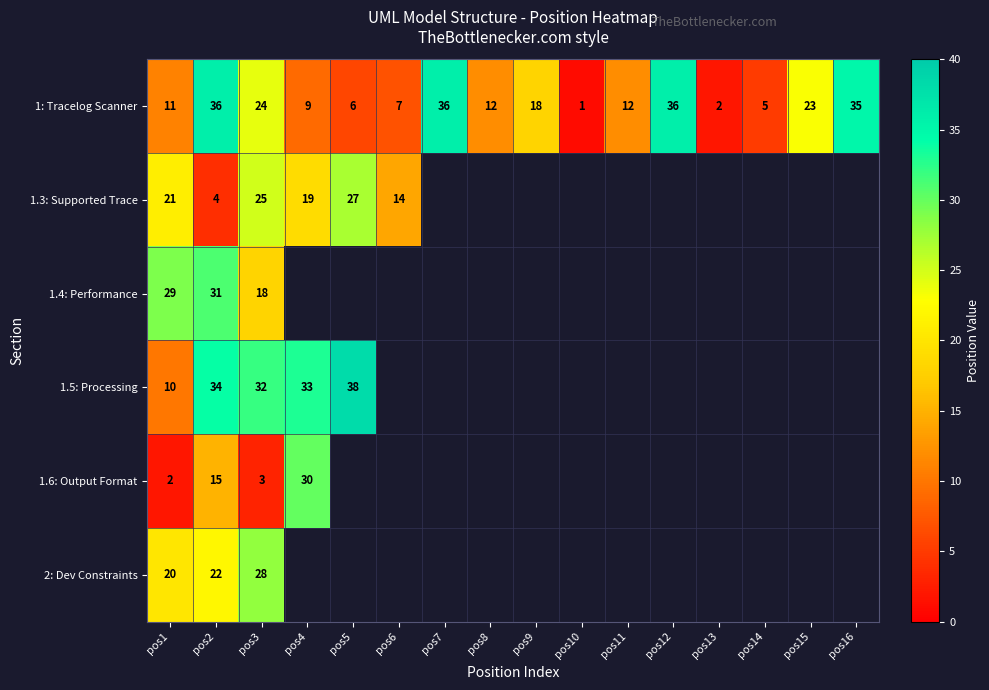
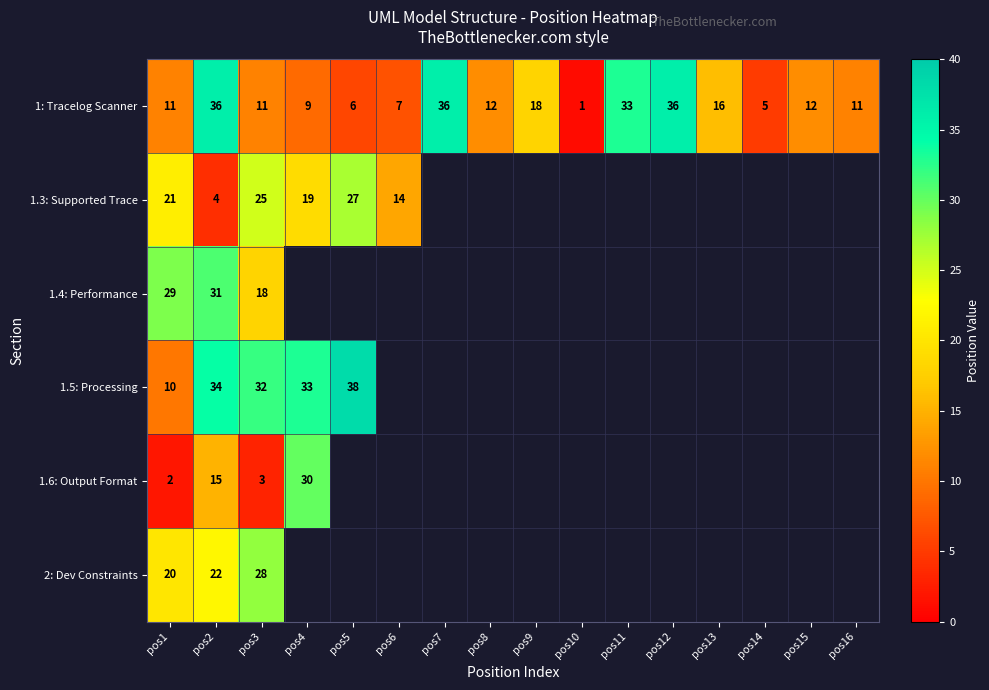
1: Tracelog Scanner, pos3: 24 -> 11
1: Tracelog Scanner, pos11: 12 -> 33
1: Tracelog Scanner, pos13: 2 -> 16
1: Tracelog Scanner, pos15: 23 -> 12
1: Tracelog Scanner, pos16: 35 -> 11
